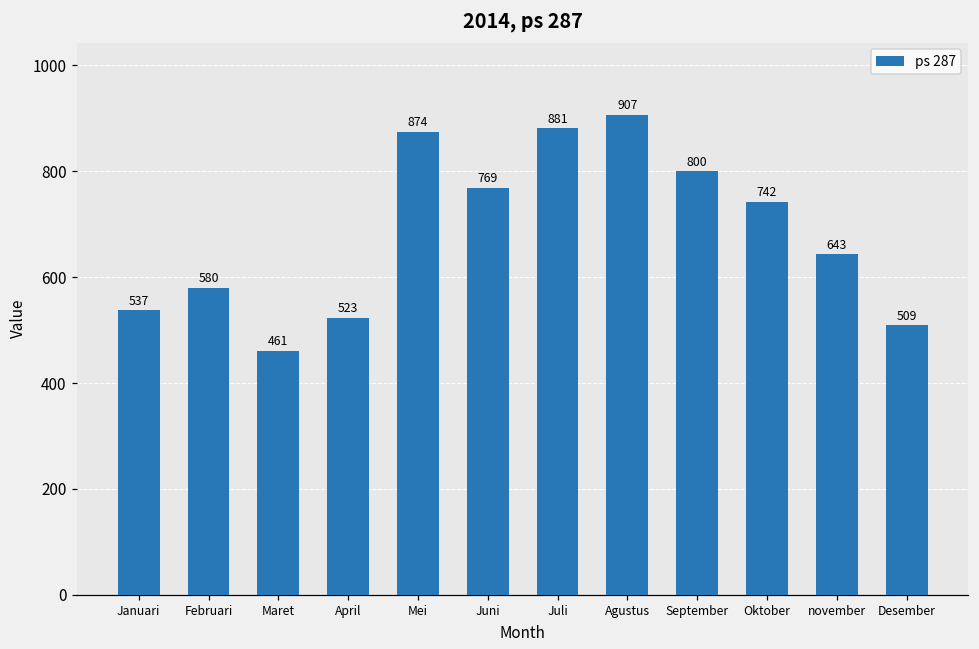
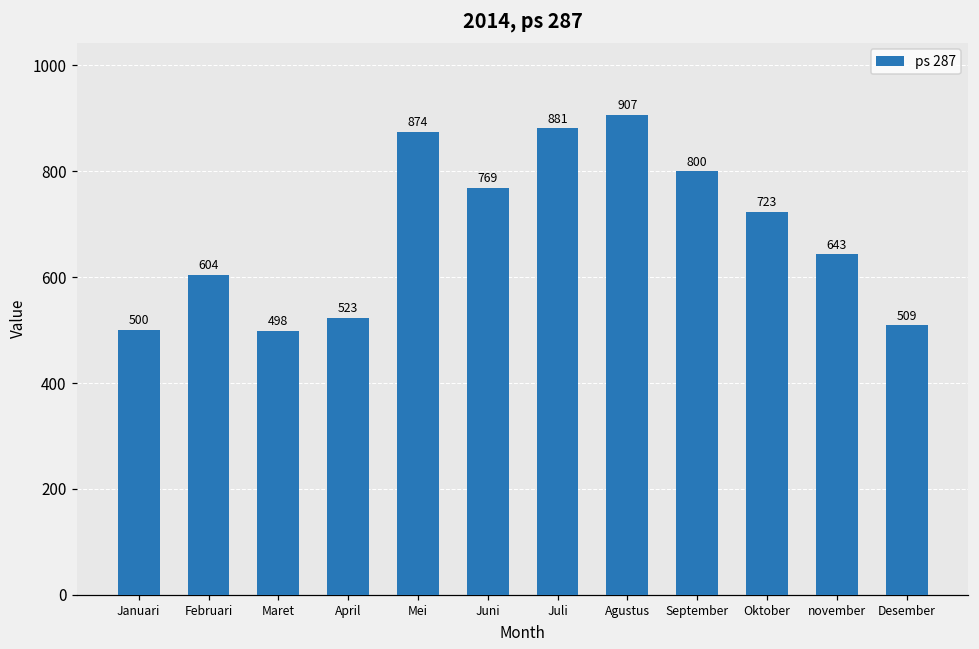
Januari: 537 -> 500
Februari: 580 -> 604
Maret: 461 -> 498
Oktober: 742 -> 723
